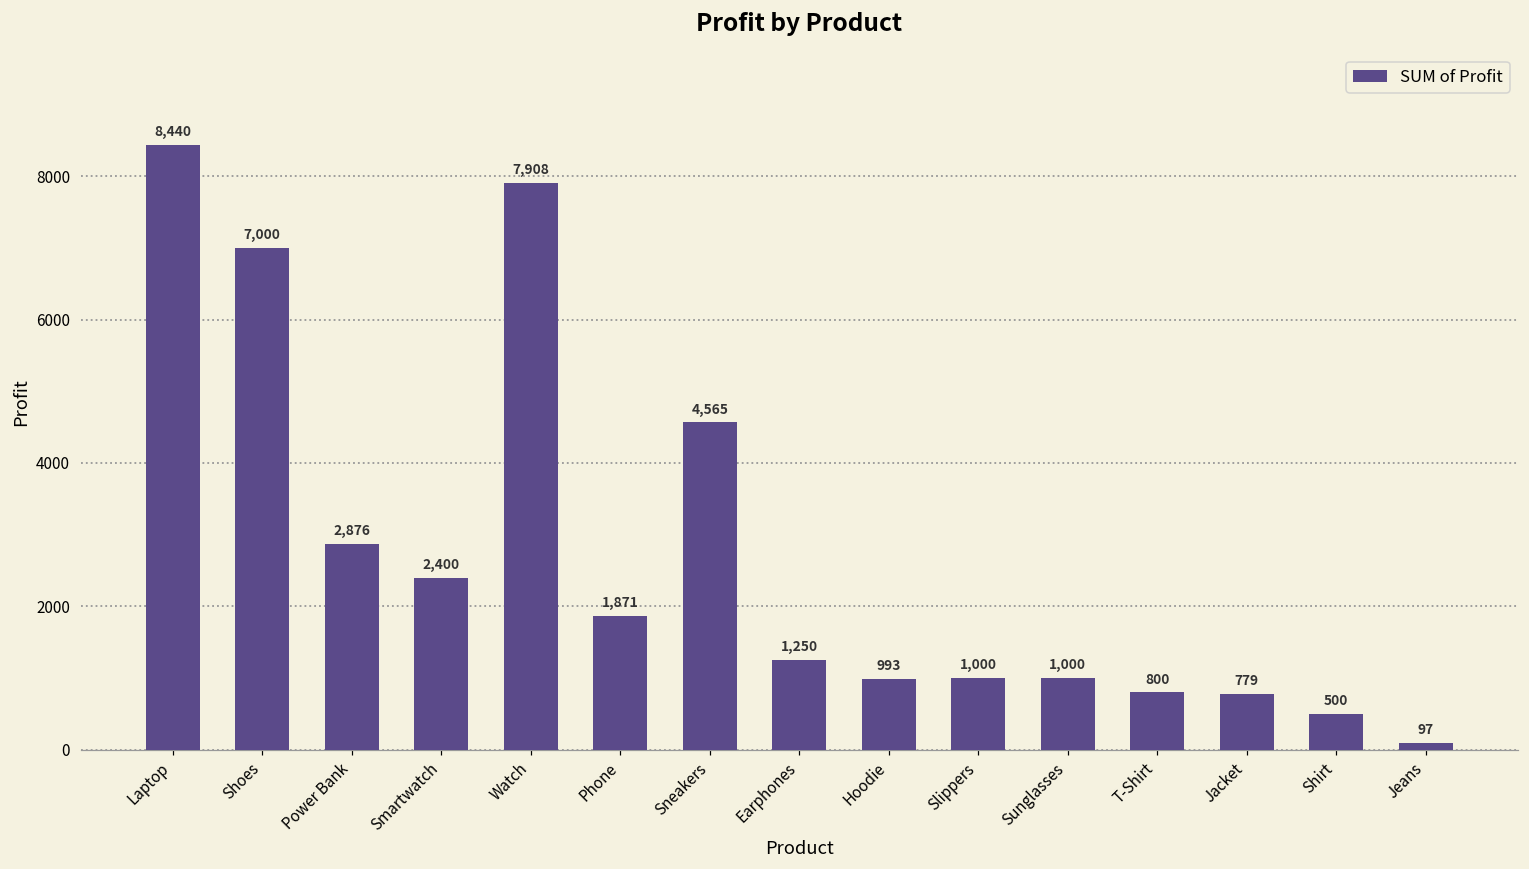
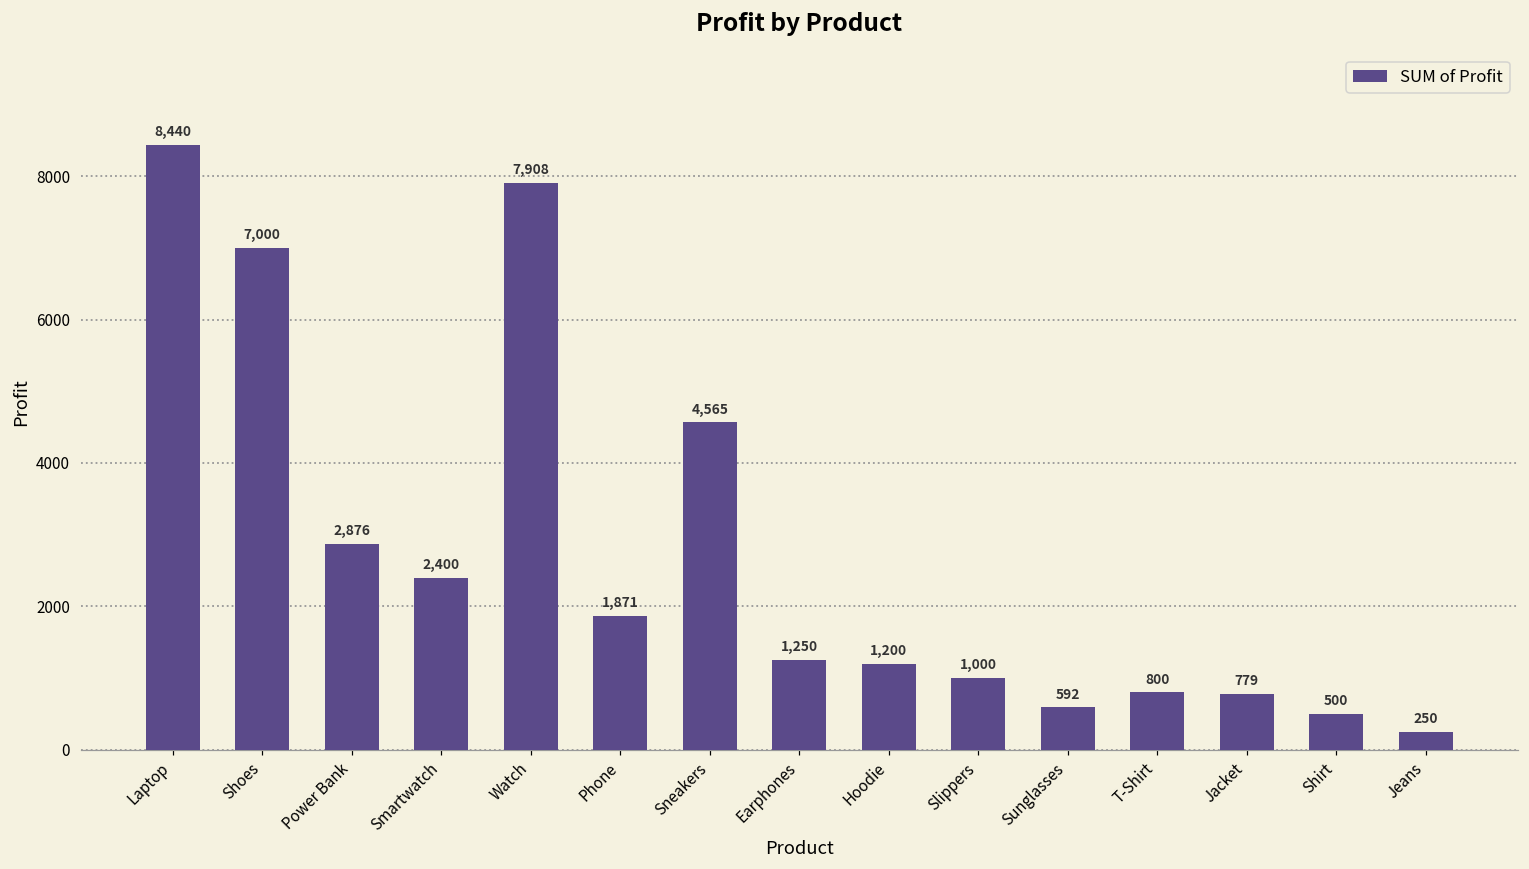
Hoodie: 993 -> 1,200
Sunglasses: 1,000 -> 592
Jeans: 97 -> 250
